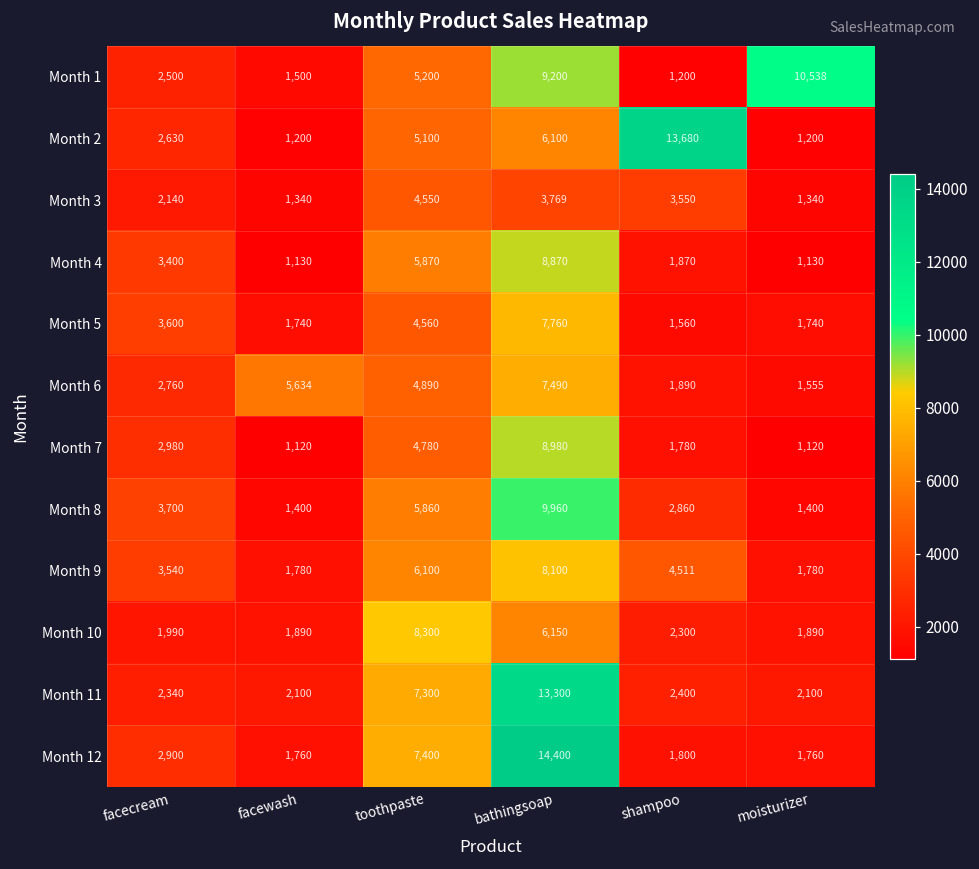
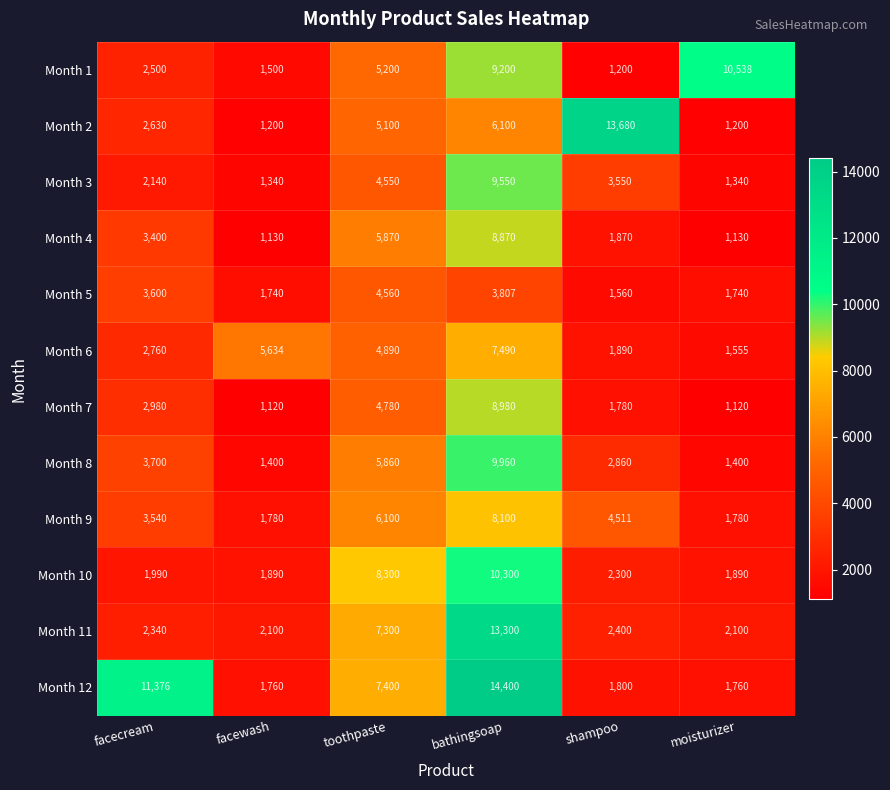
Month 3, bathingsoap: 3,769 -> 9,550
Month 5, bathingsoap: 7,760 -> 3,807
Month 10, bathingsoap: 6,150 -> 10,300
Month 12, facecream: 2,900 -> 11,376
